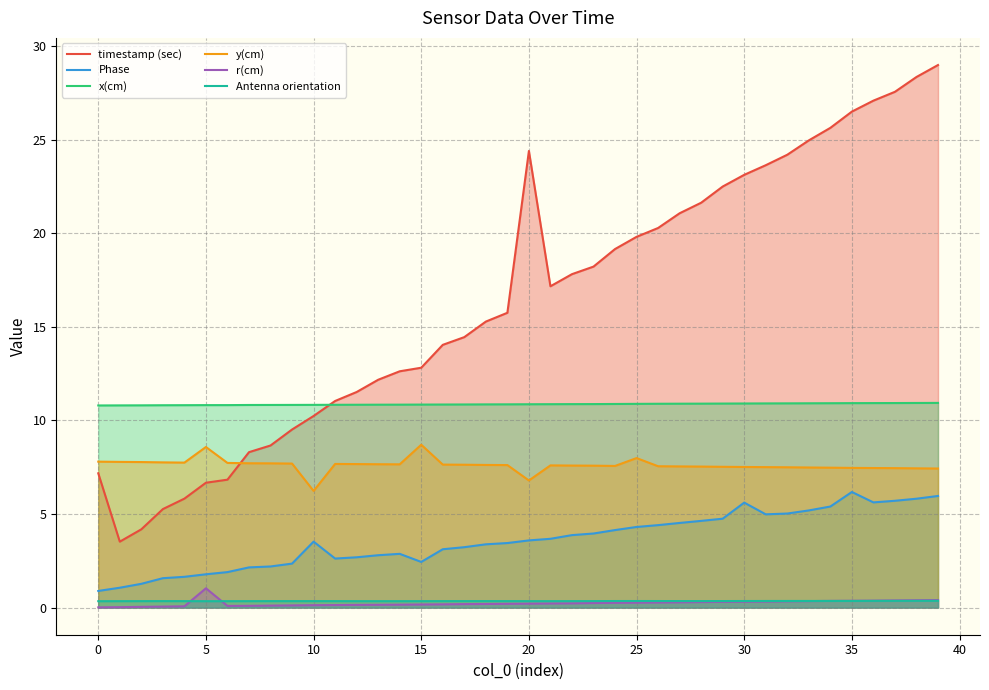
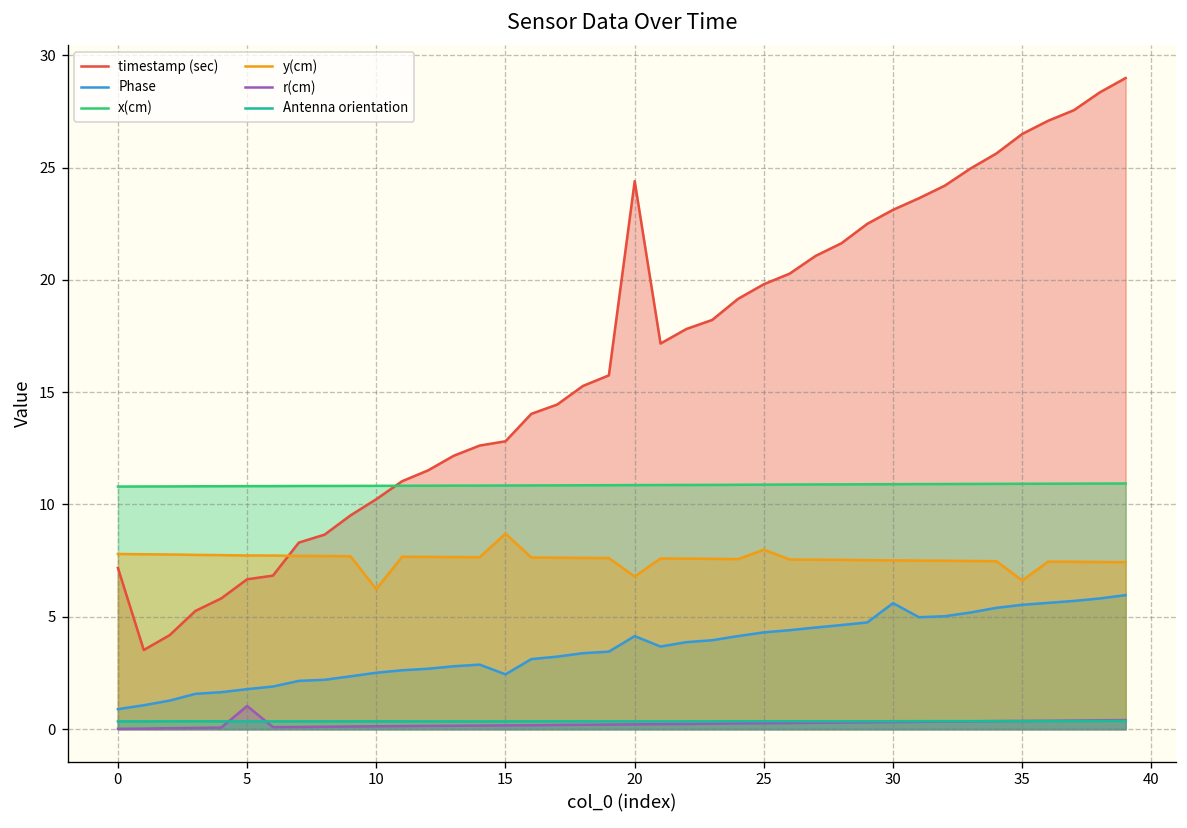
y(cm), 5: 8.6 -> 7.7
Phase, 10: 3.5 -> 2.5
Phase, 20: 3.6 -> 4.1
Phase, 35: 6.2 -> 5.5
y(cm), 35: 7.5 -> 6.6
